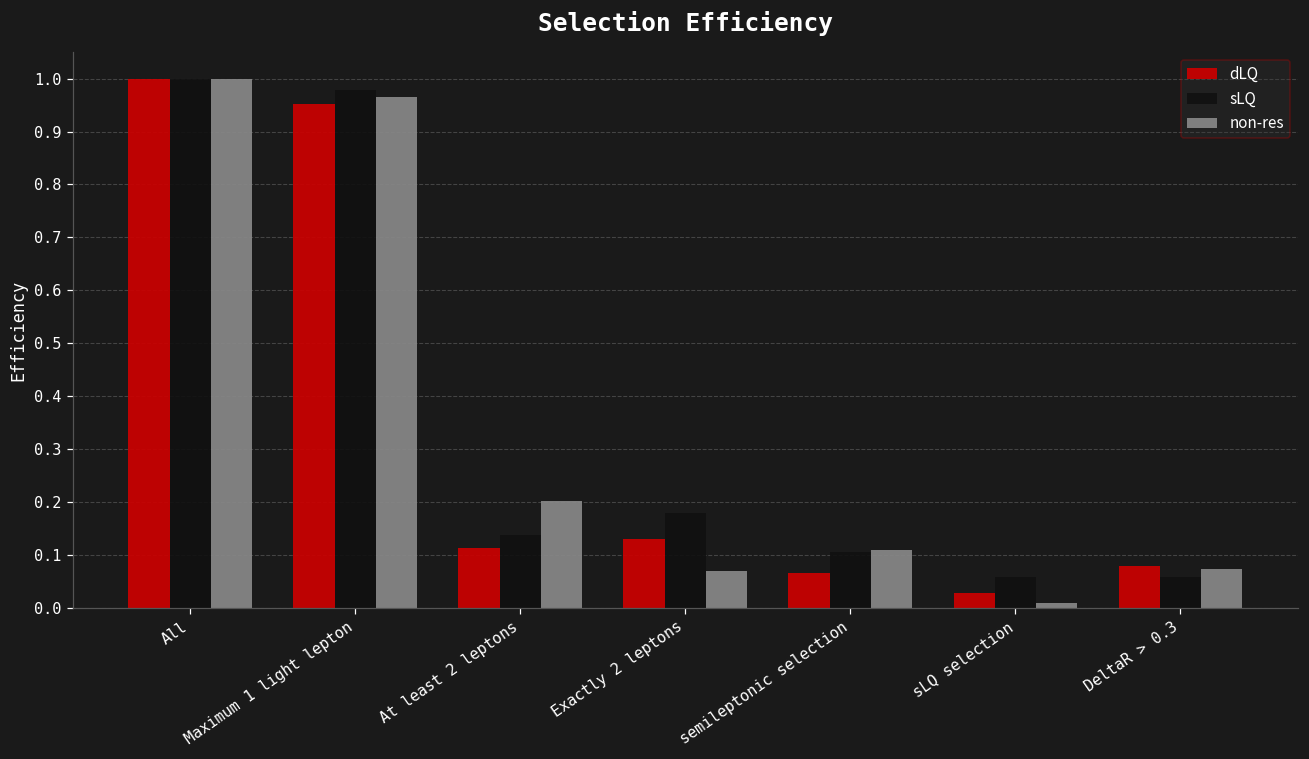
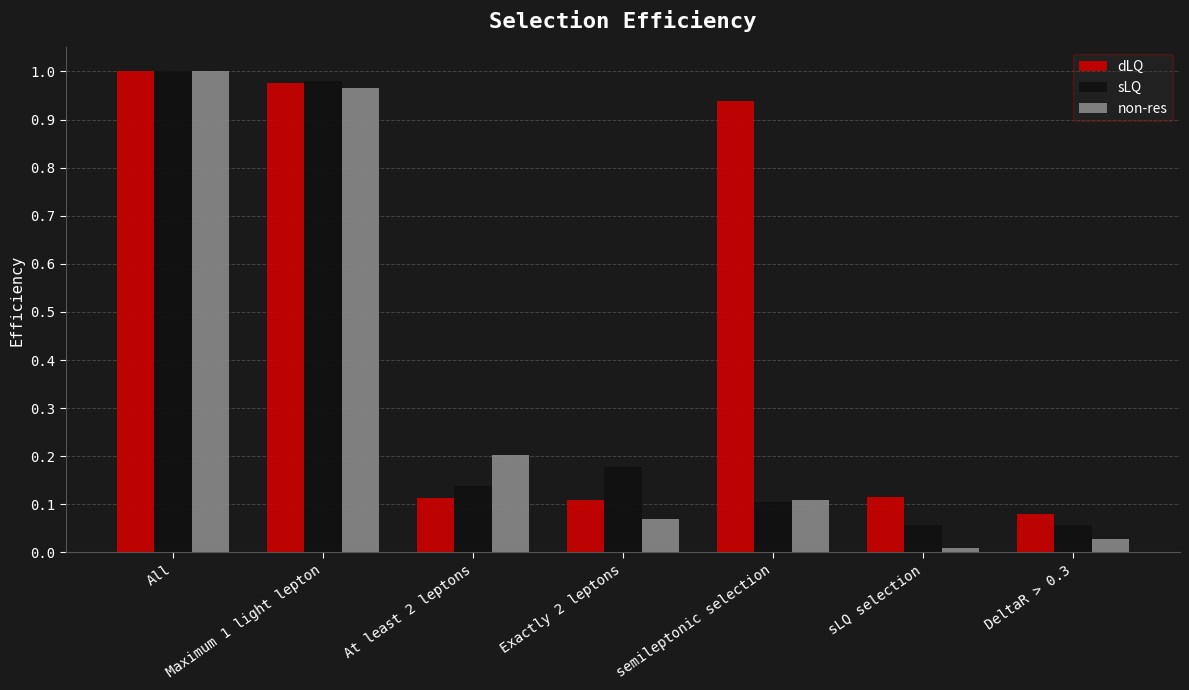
dLQ, Maximum 1 light lepton: 0.95 -> 0.98
dLQ, Exactly 2 leptons: 0.13 -> 0.11
dLQ, semileptonic selection: 0.06 -> 0.94
dLQ, sLQ selection: 0.03 -> 0.12
non-res, DeltaR > 0.3: 0.07 -> 0.03
